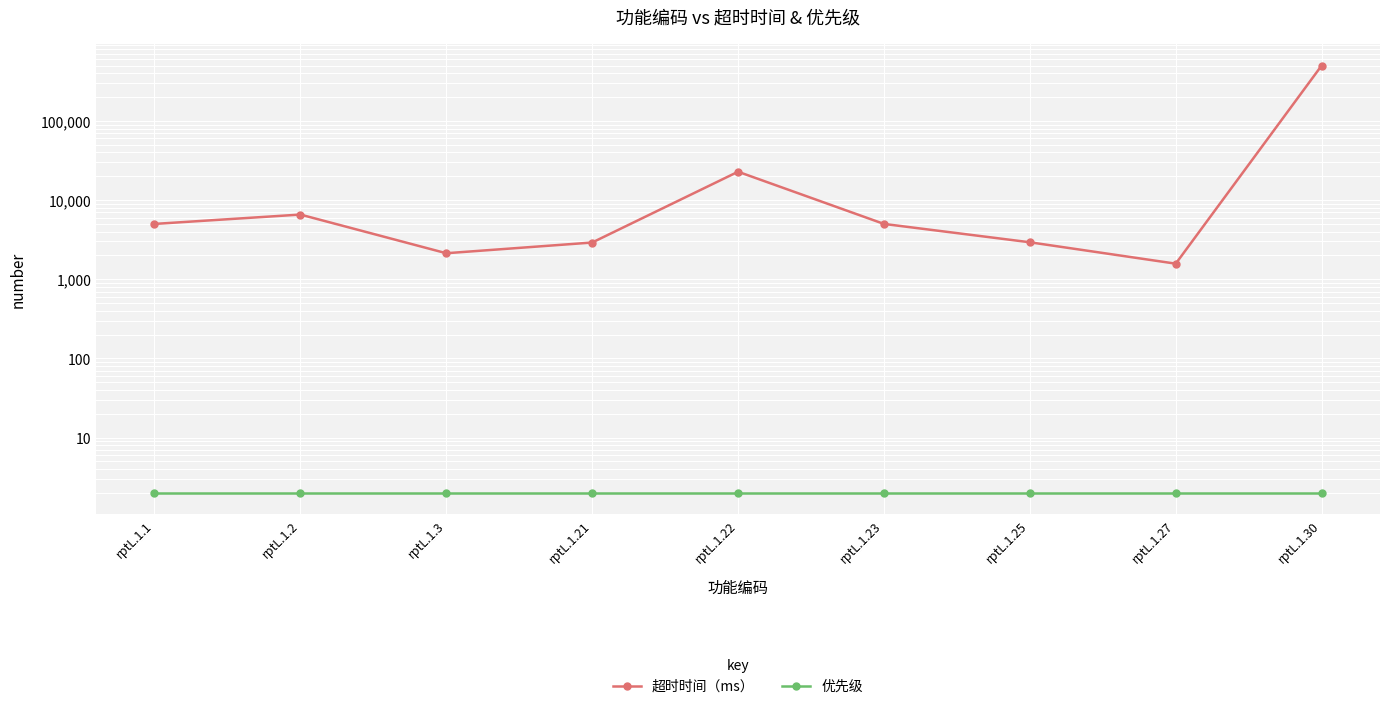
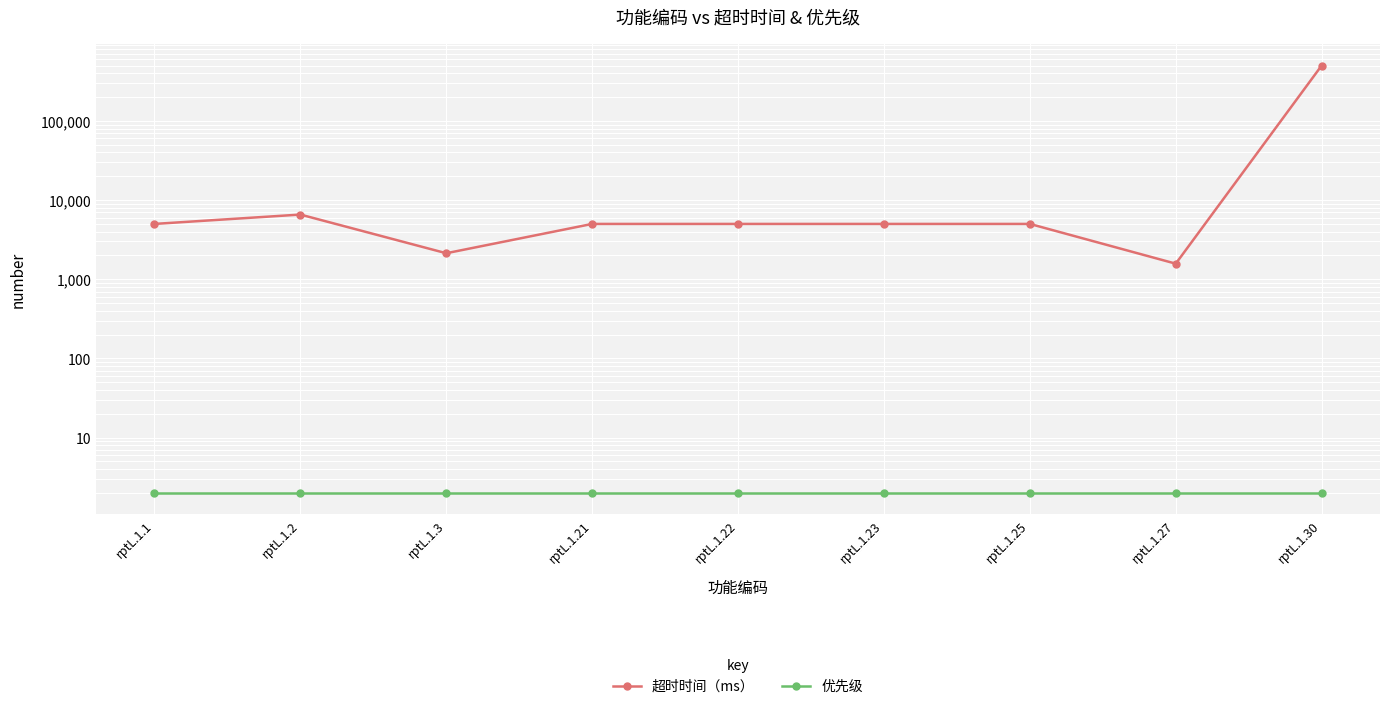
超时时间（ms）, rptL.1.21: 2,900 -> 5,000
超时时间（ms）, rptL.1.22: 23,000 -> 5,000
超时时间（ms）, rptL.1.25: 2,900 -> 5,000
